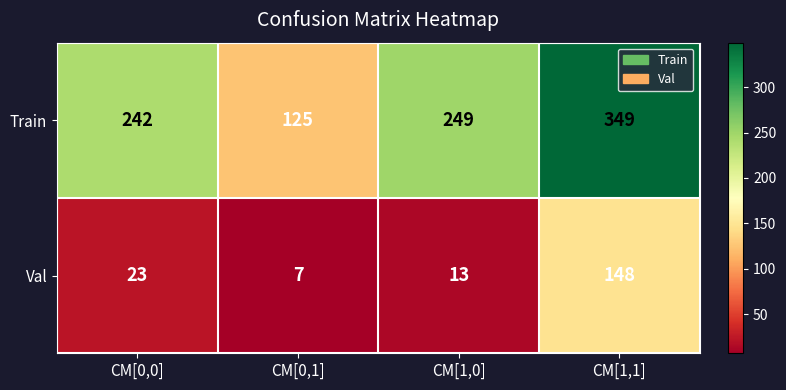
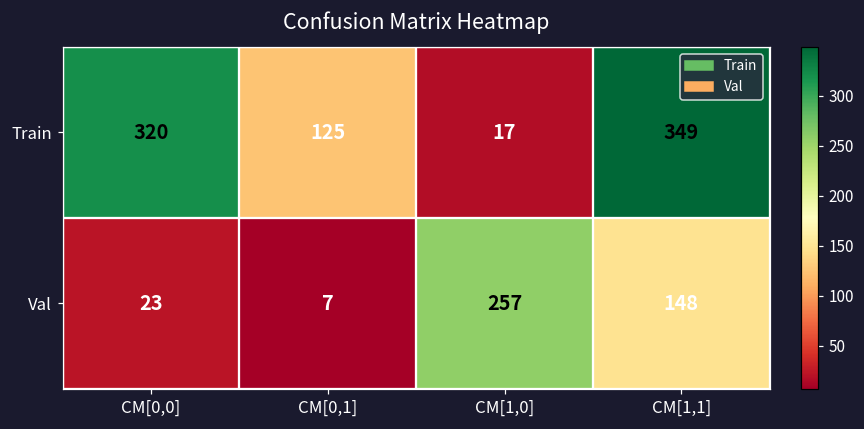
Train, CM[0,0]: 242 -> 320
Train, CM[1,0]: 249 -> 17
Val, CM[1,0]: 13 -> 257
